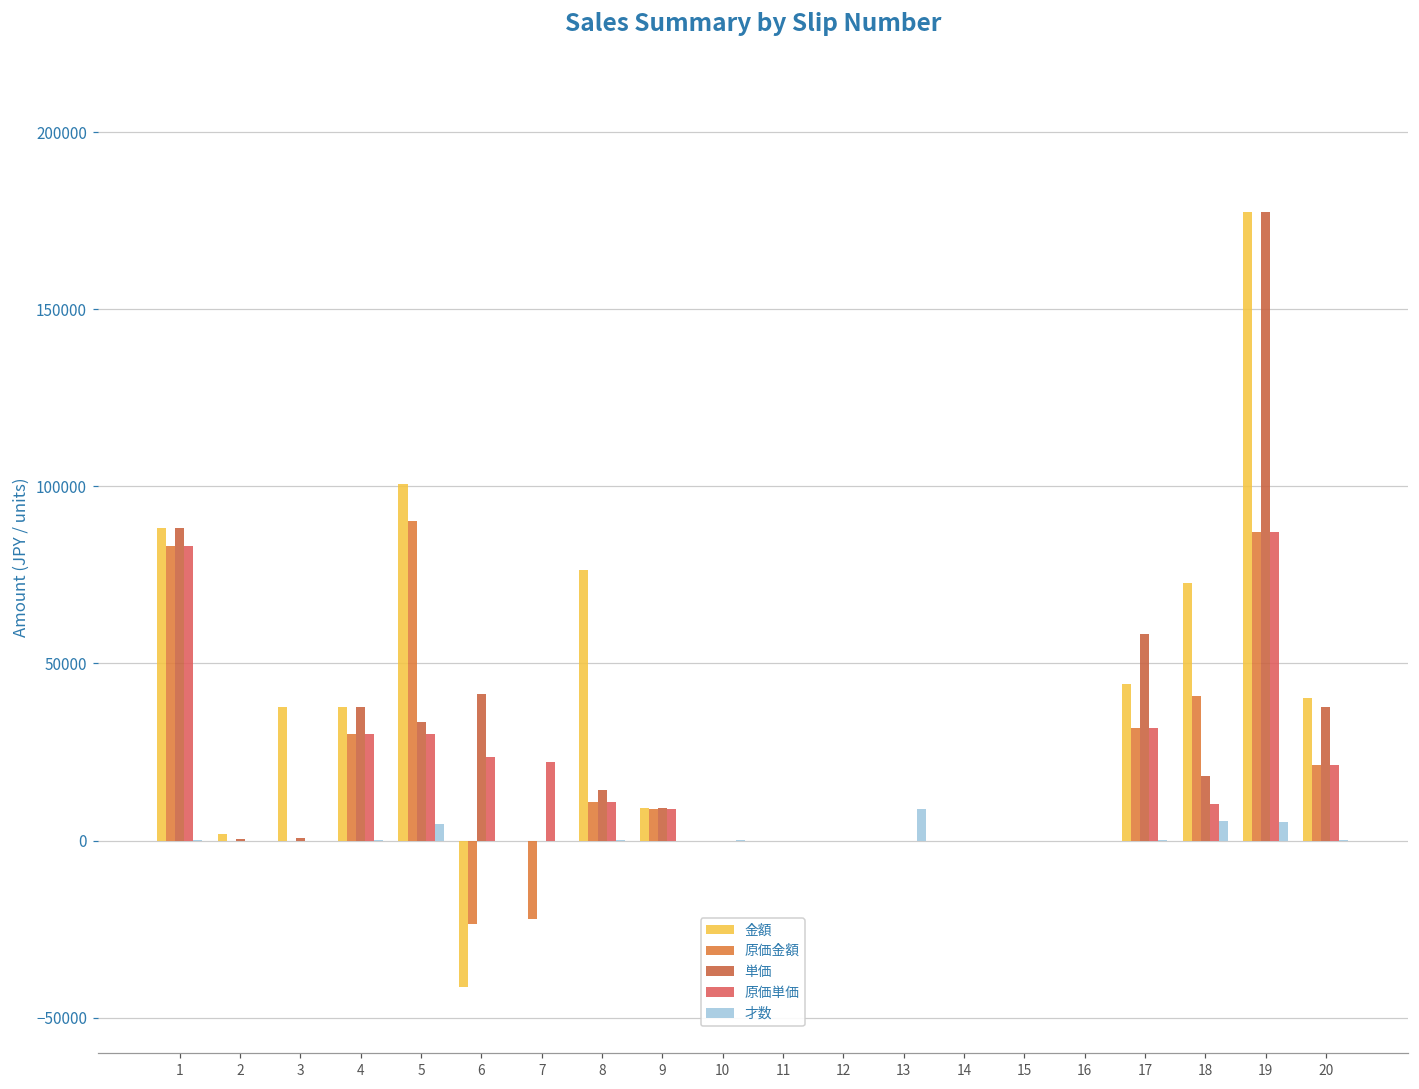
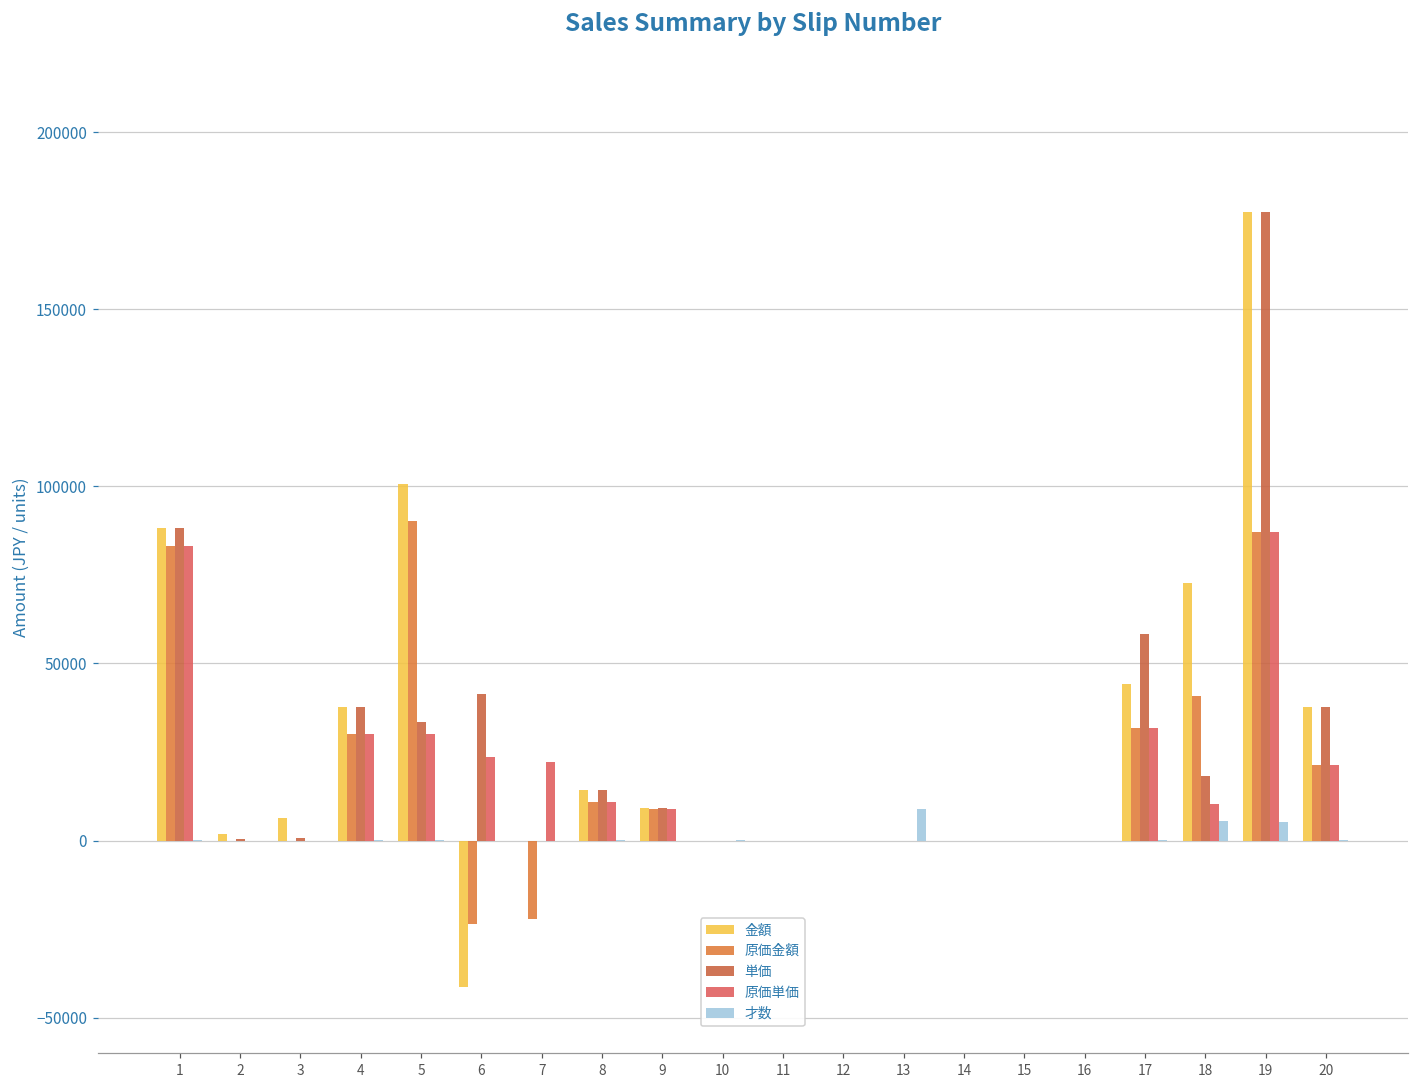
金額, 3: 38000 -> 6000
才数, 5: 5000 -> 0
金額, 8: 76000 -> 14000
金額, 20: 40000 -> 38000
